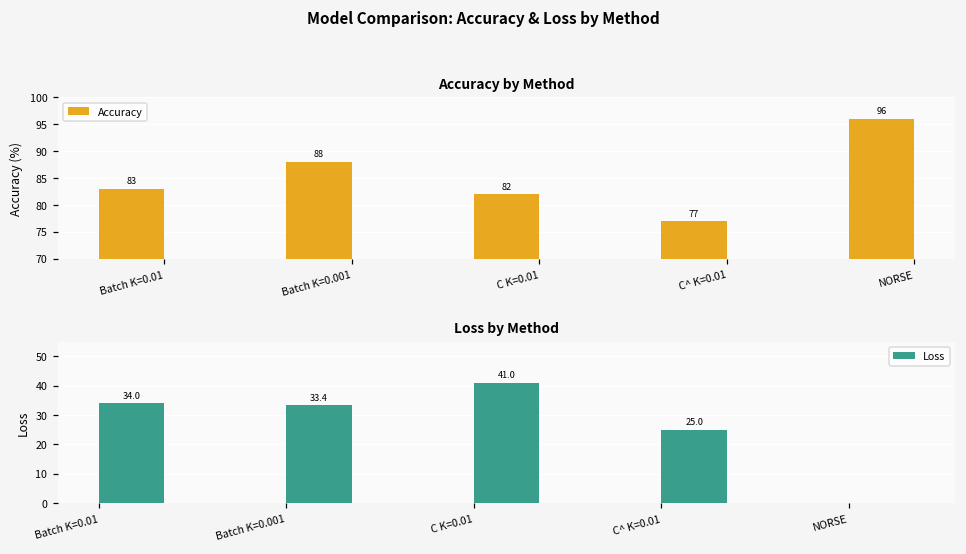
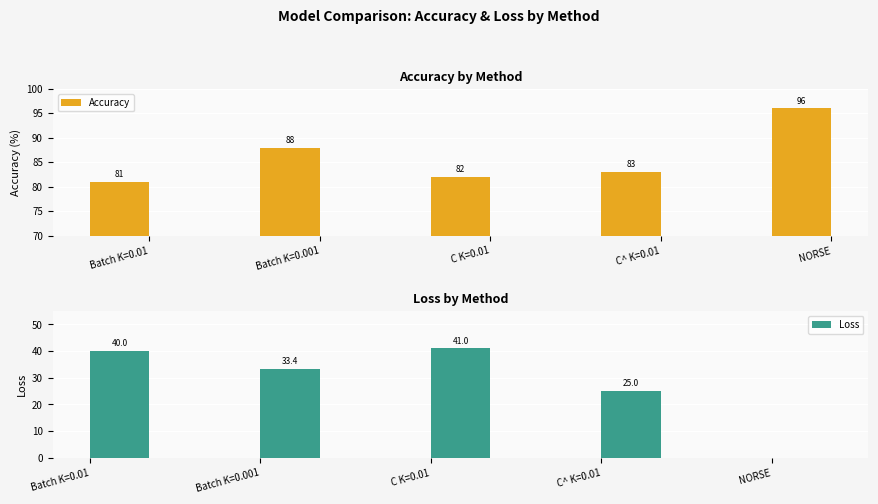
Accuracy by Method, Batch K=0.01: 83 -> 81
Accuracy by Method, C^ K=0.01: 77 -> 83
Loss by Method, Batch K=0.01: 34.0 -> 40.0
